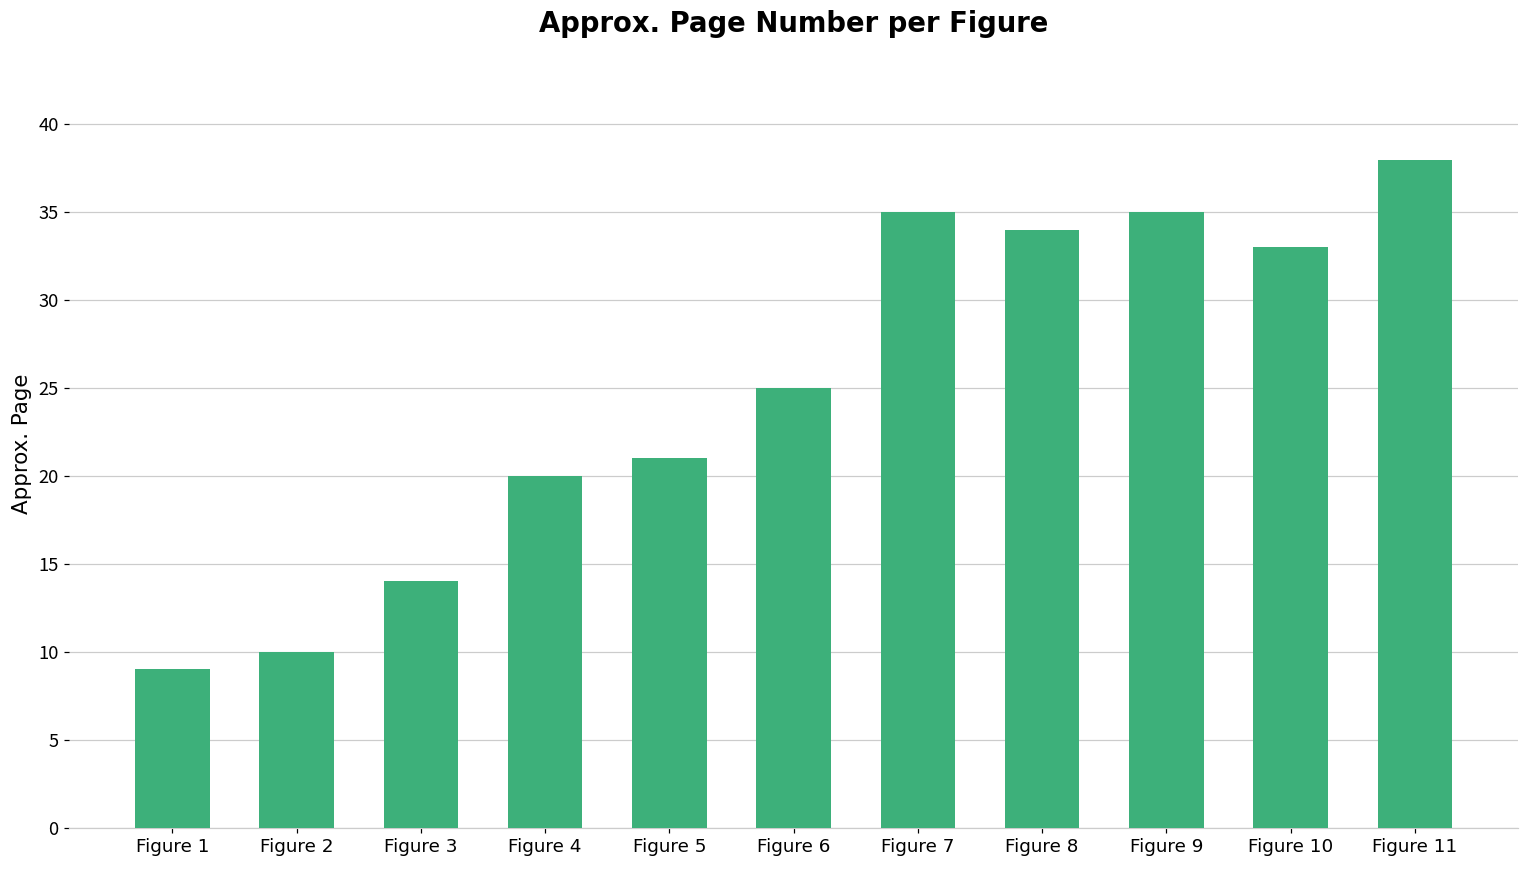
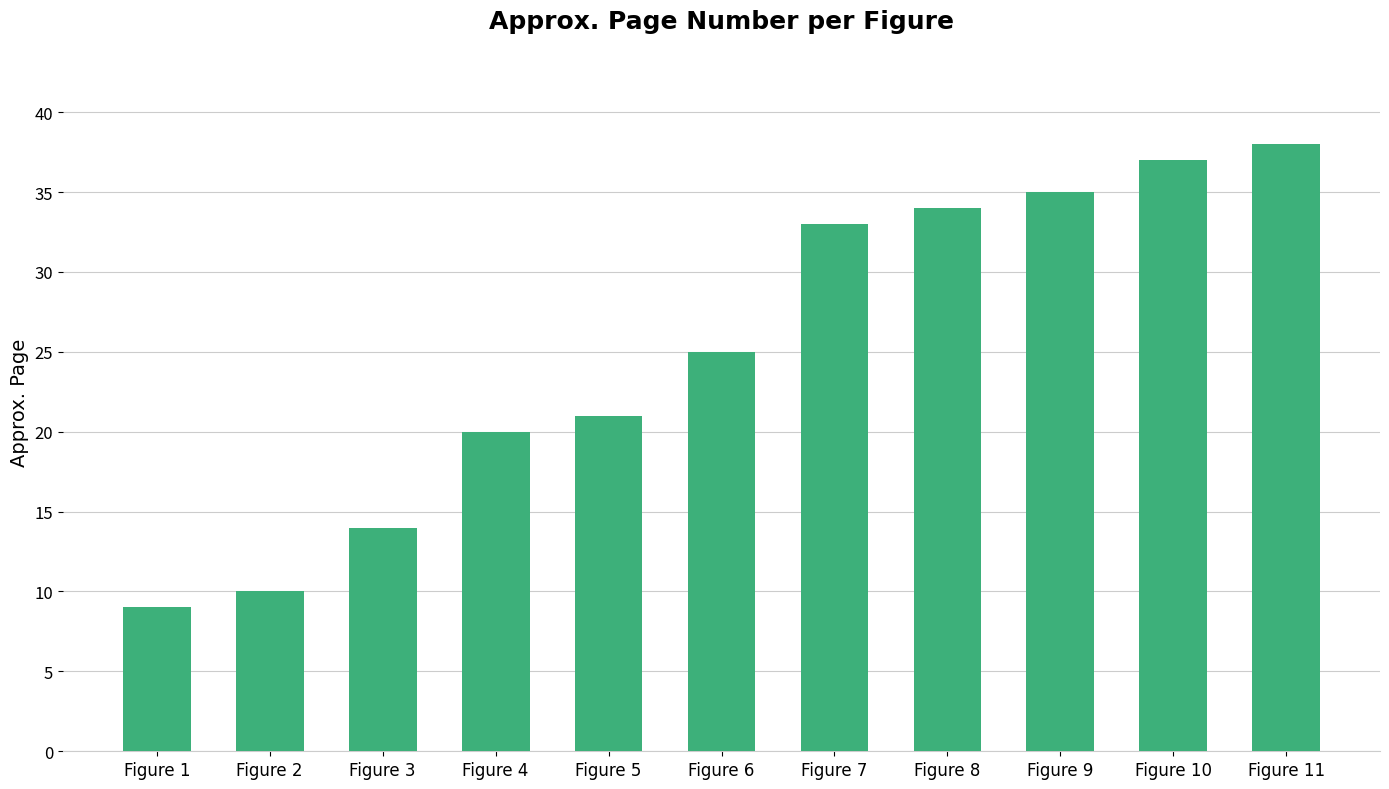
Figure 7: 35 -> 33
Figure 10: 33 -> 37
